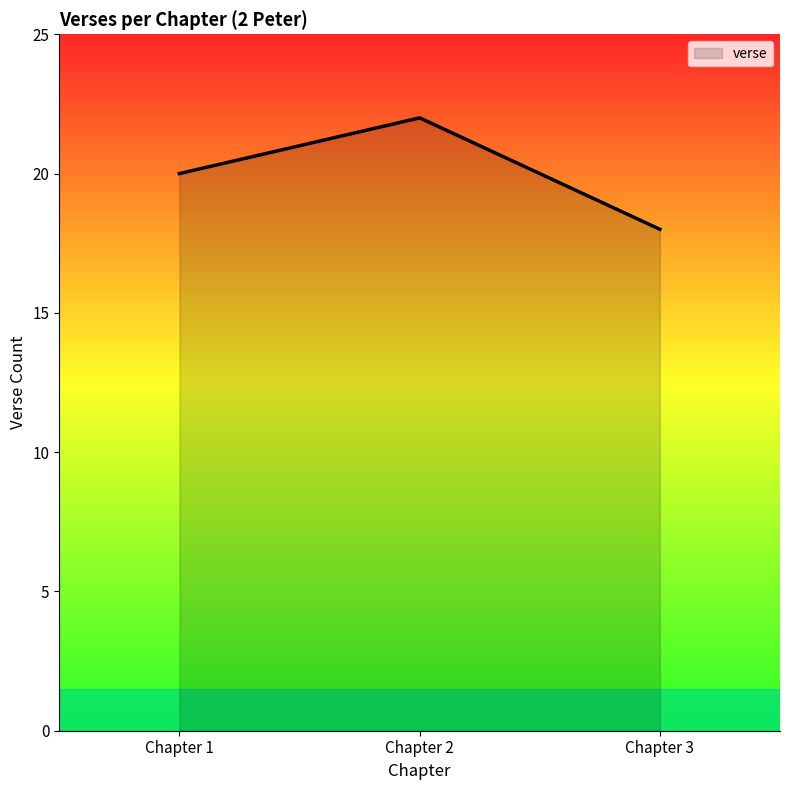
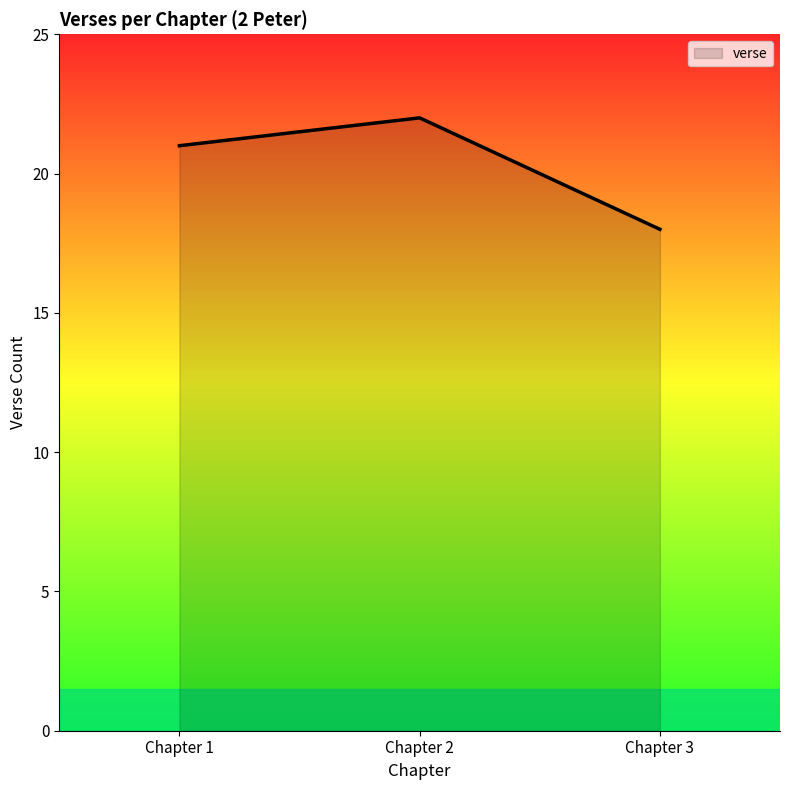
Chapter 1: 20 -> 21
